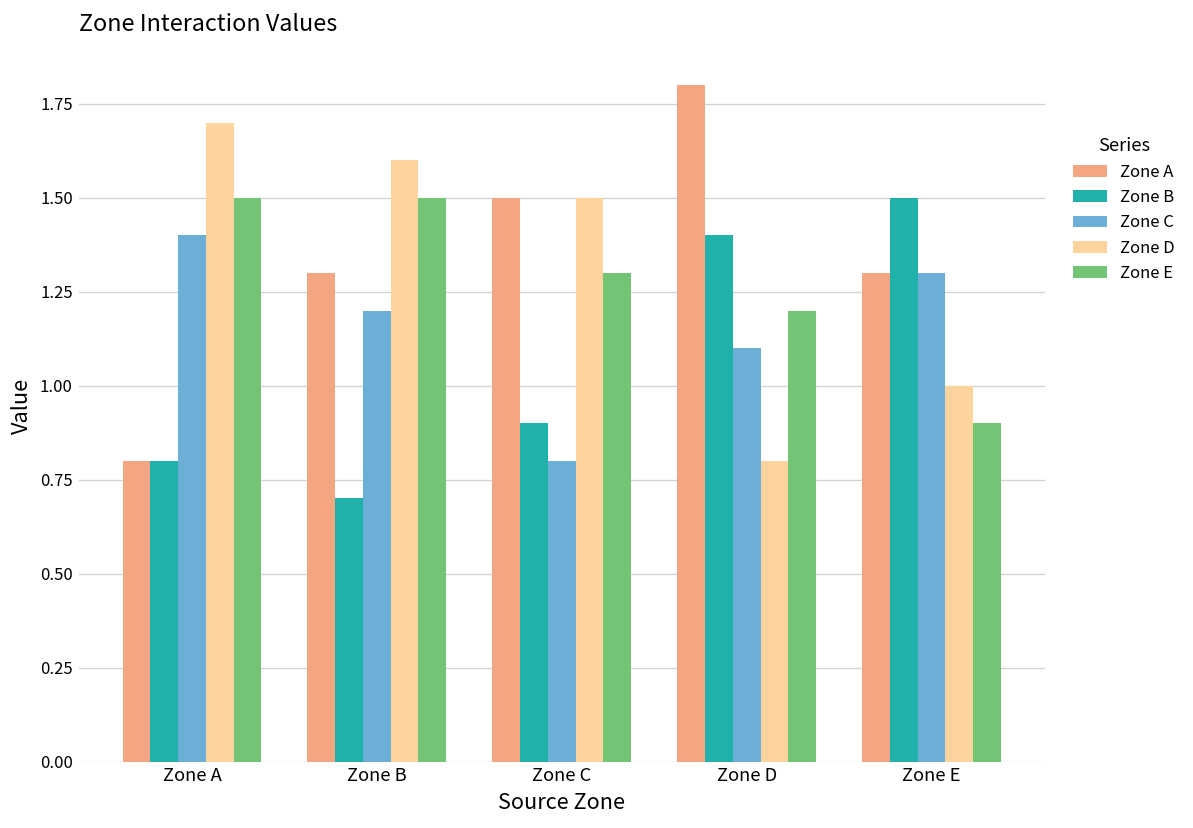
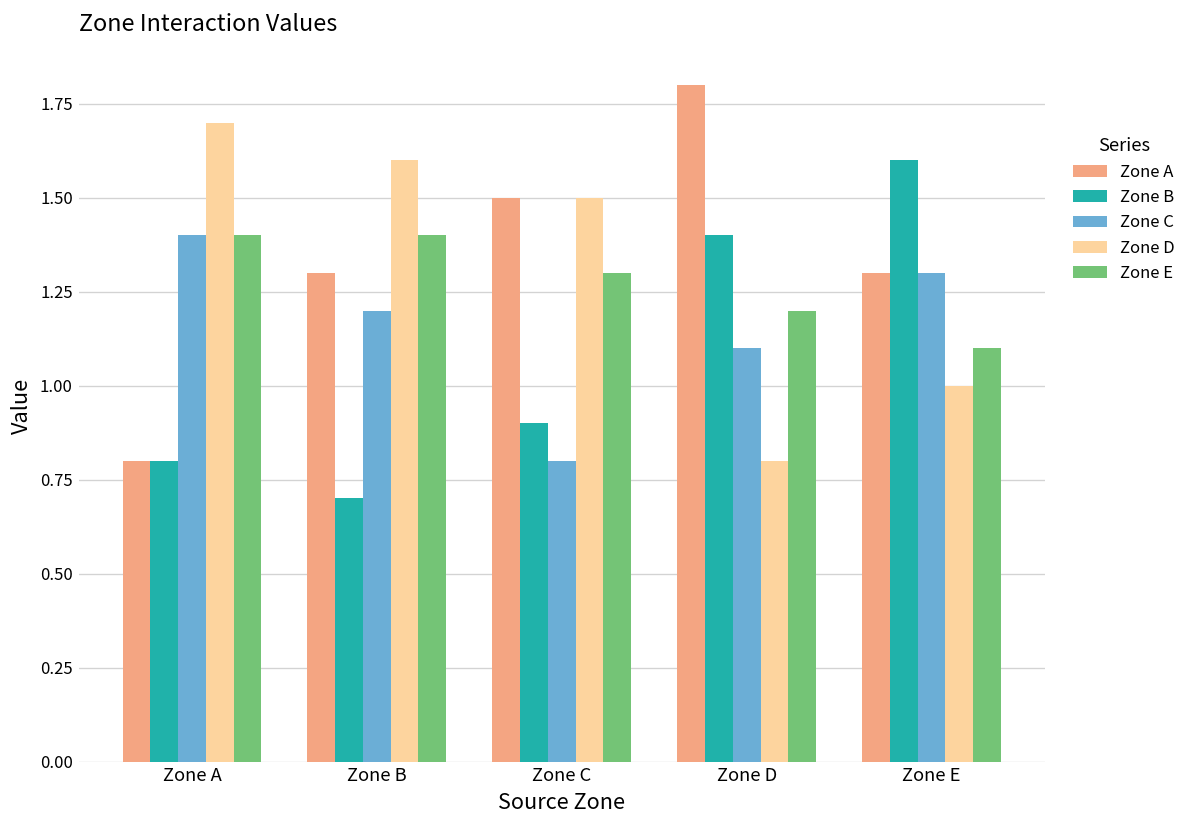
Zone E, Zone A: 1.5 -> 1.4
Zone E, Zone B: 1.5 -> 1.4
Zone B, Zone E: 1.5 -> 1.6
Zone E, Zone E: 0.9 -> 1.1
